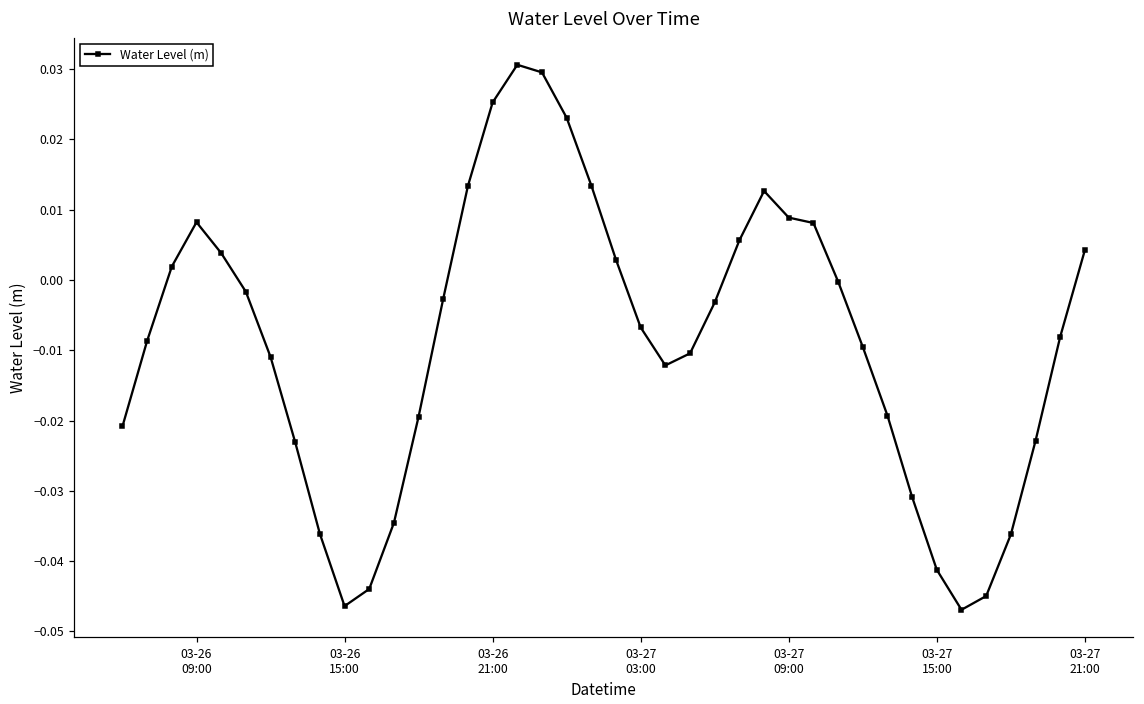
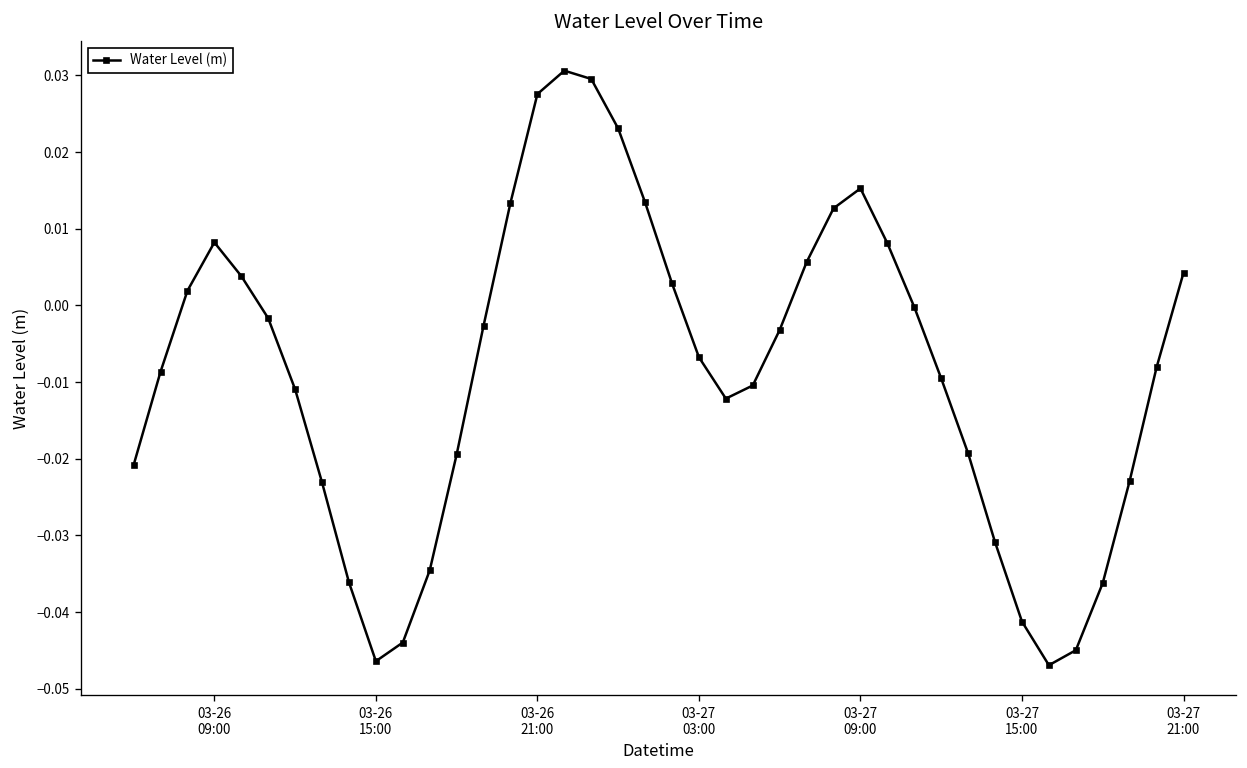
03-26 21:00: 0.025 -> 0.028
03-27 09:00: 0.009 -> 0.015
